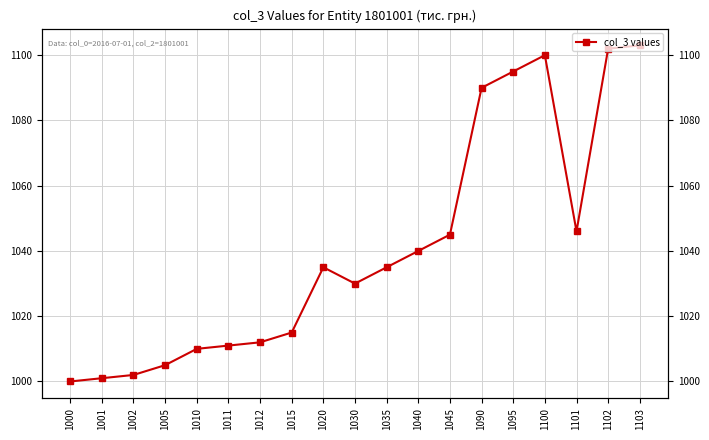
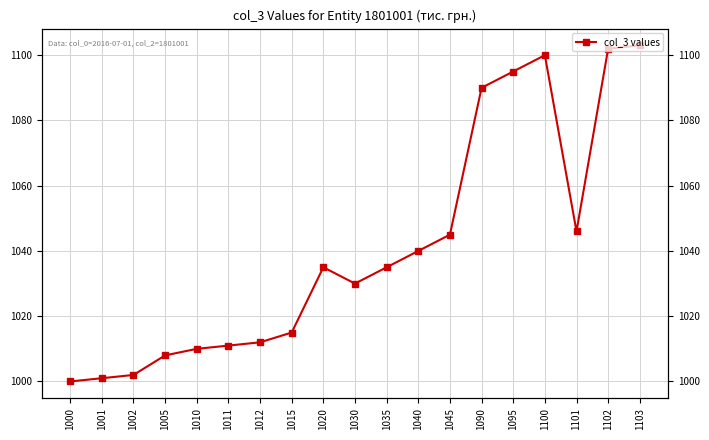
1005: 1005 -> 1008
